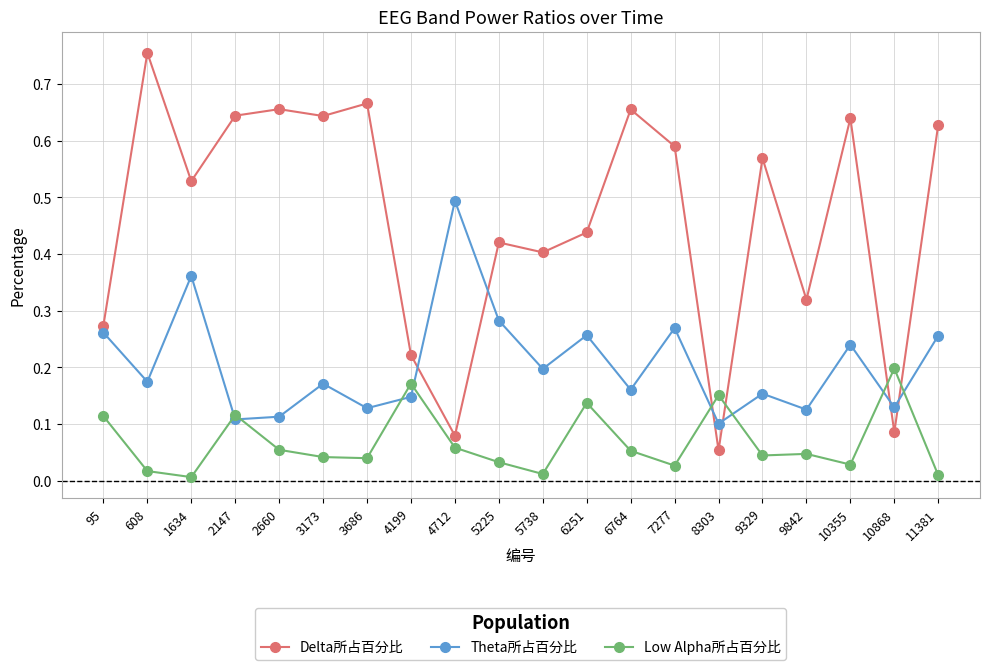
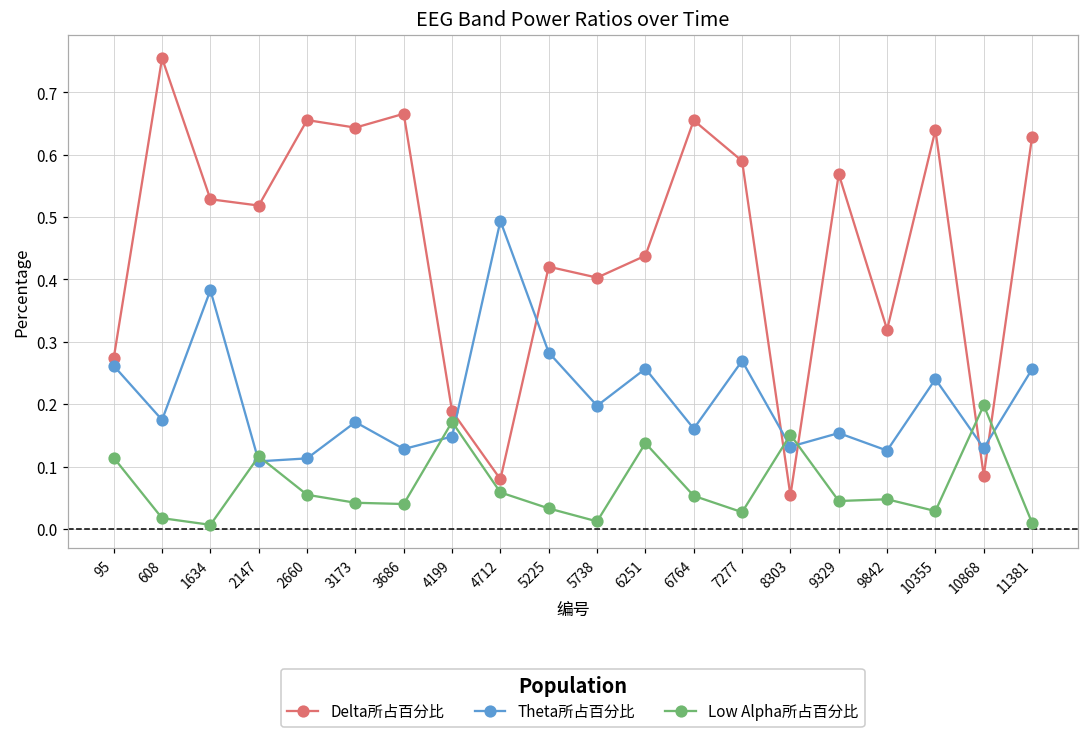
Theta所占百分比, 1634: 0.36 -> 0.38
Delta所占百分比, 2147: 0.64 -> 0.52
Delta所占百分比, 4199: 0.22 -> 0.19
Theta所占百分比, 8303: 0.10 -> 0.13
